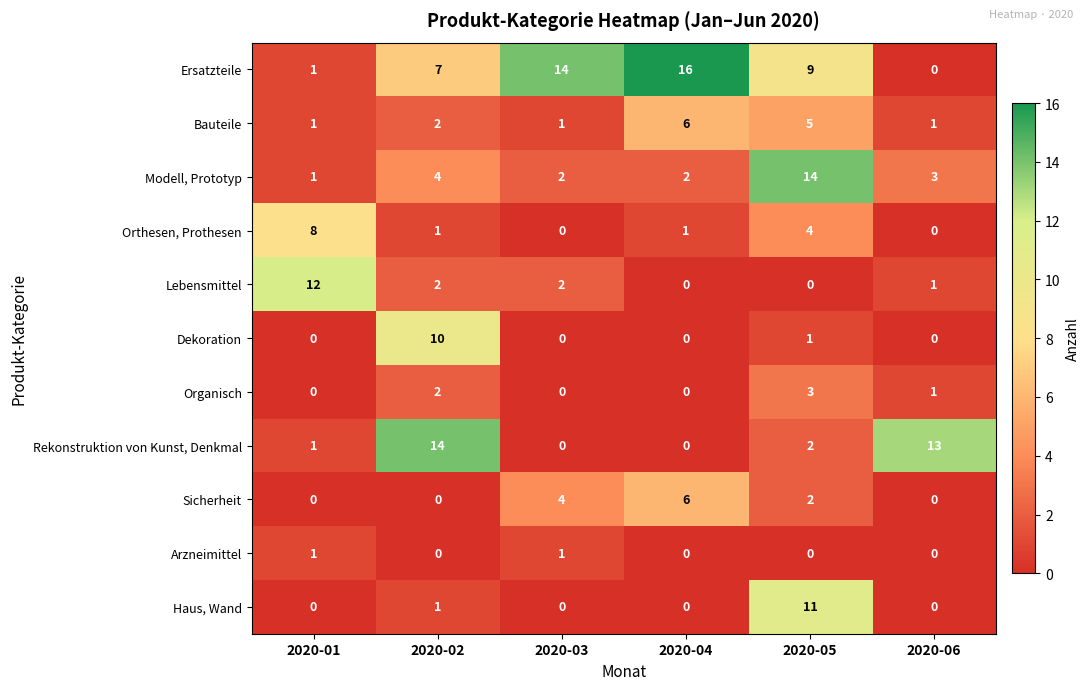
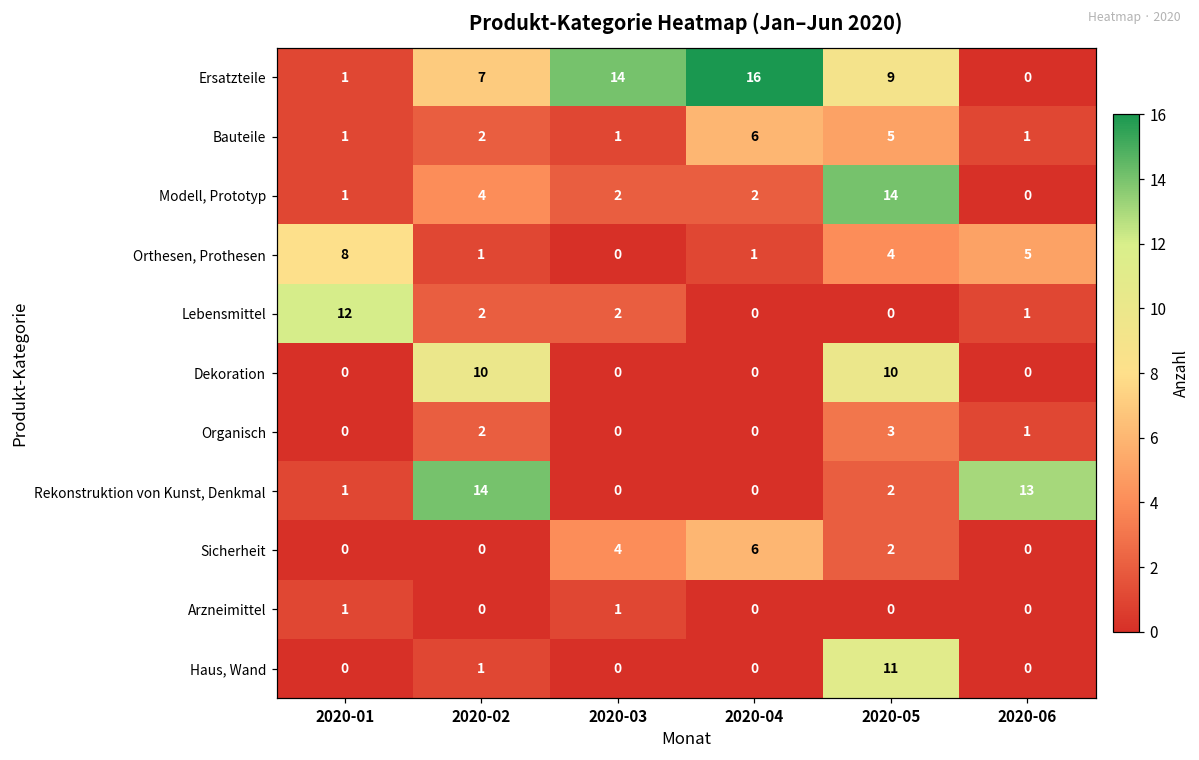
Modell, Prototyp, 2020-06: 3 -> 0
Orthesen, Prothesen, 2020-06: 0 -> 5
Dekoration, 2020-05: 1 -> 10
